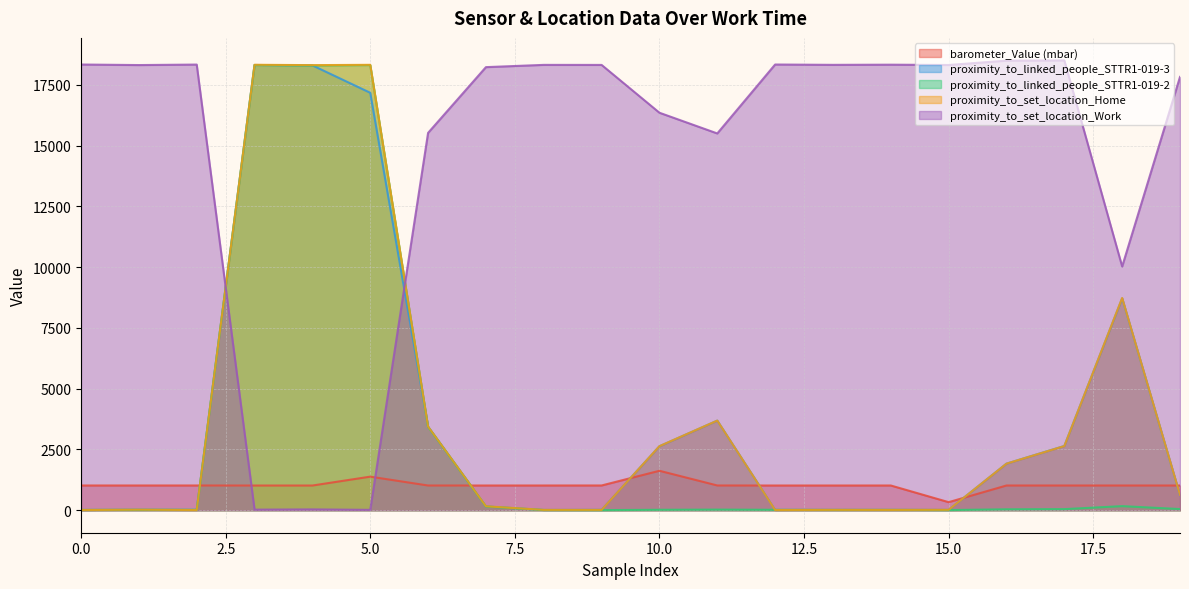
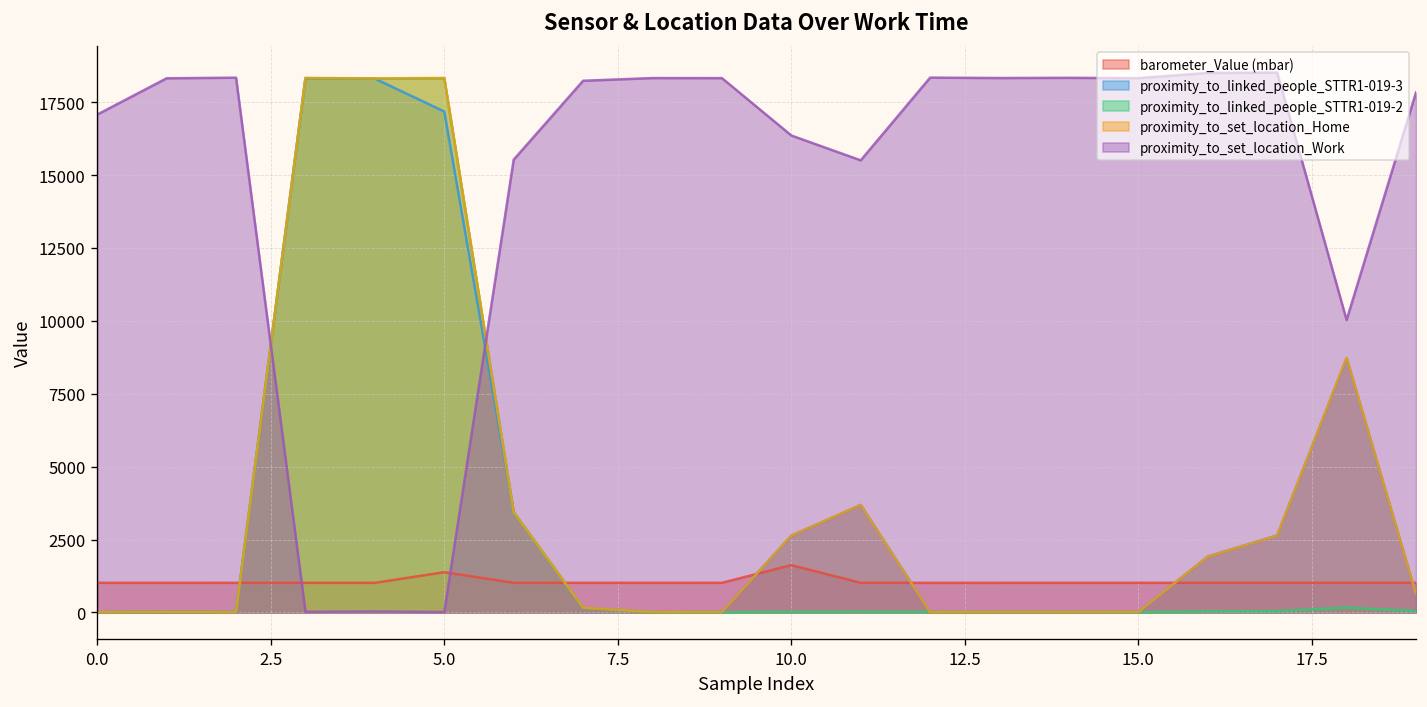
proximity_to_set_location_Work, 0.0: 18300 -> 17100
barometer_Value (mbar), 15.0: 300 -> 1000
